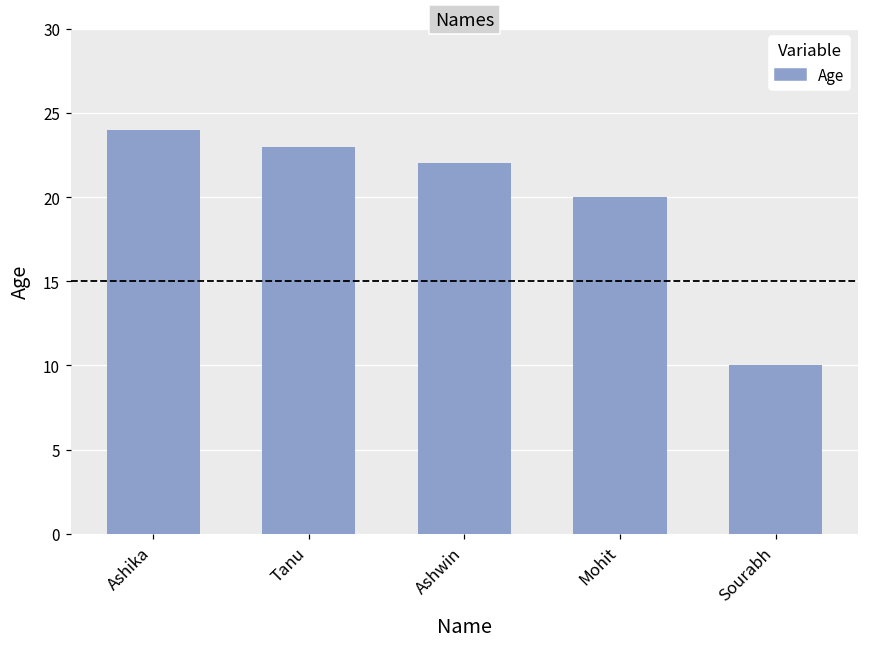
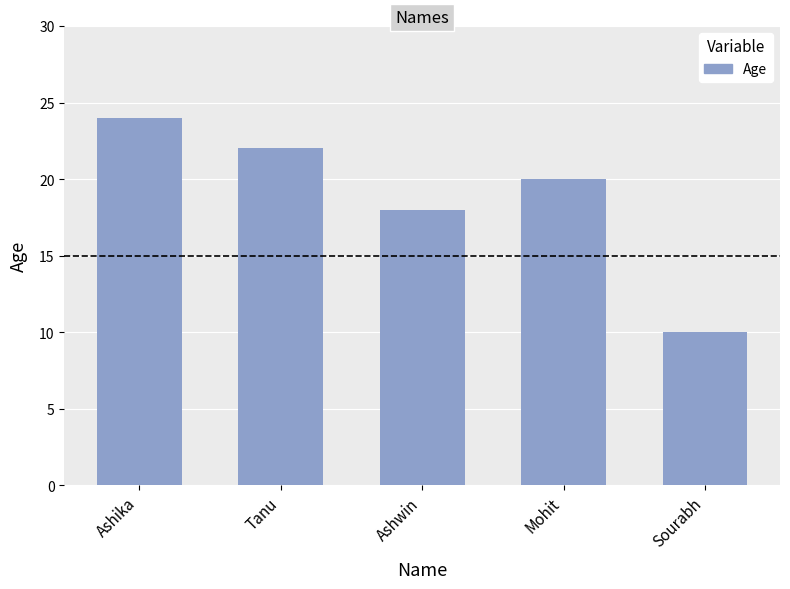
Tanu: 23 -> 22
Ashwin: 22 -> 18
